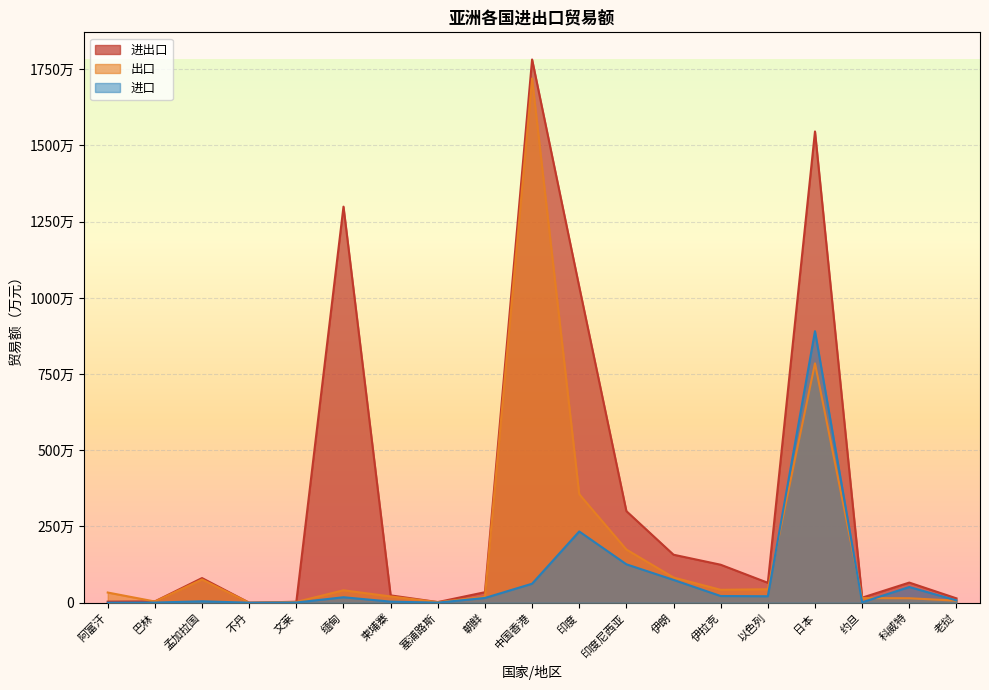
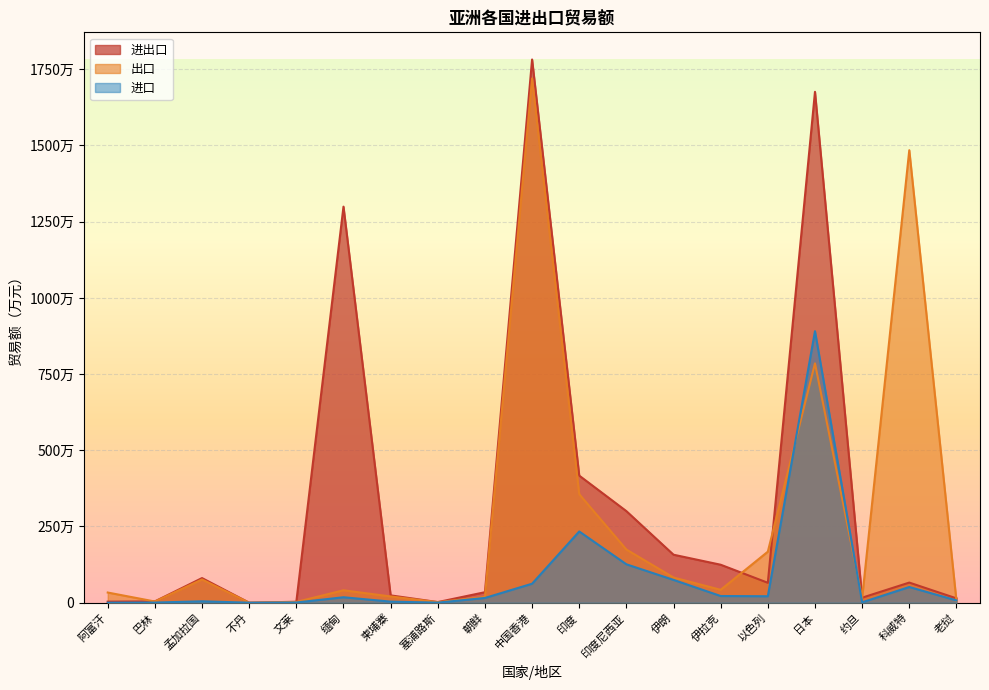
进出口, 印度: 1040万 -> 420万
出口, 以色列: 40万 -> 170万
进出口, 日本: 1550万 -> 1680万
出口, 科威特: 10万 -> 1480万
